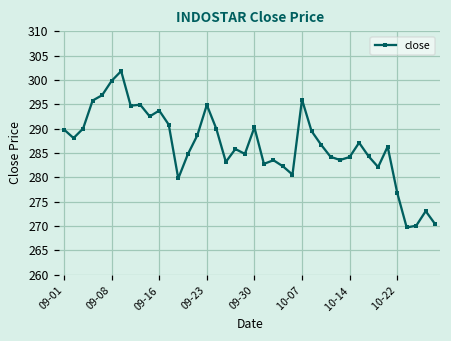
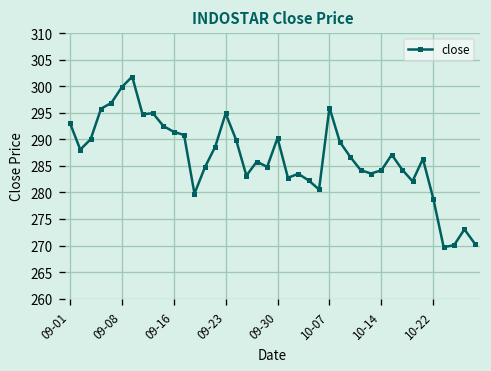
09-01: 290 -> 293
09-16: 294 -> 291
10-22: 277 -> 279
